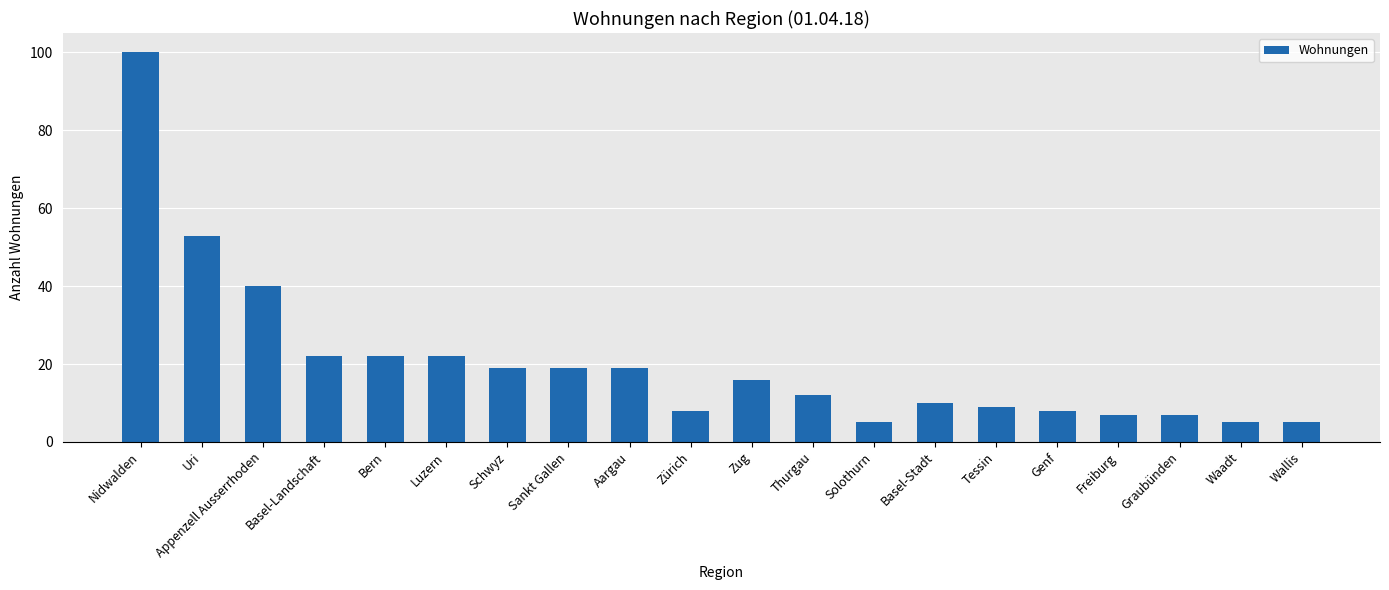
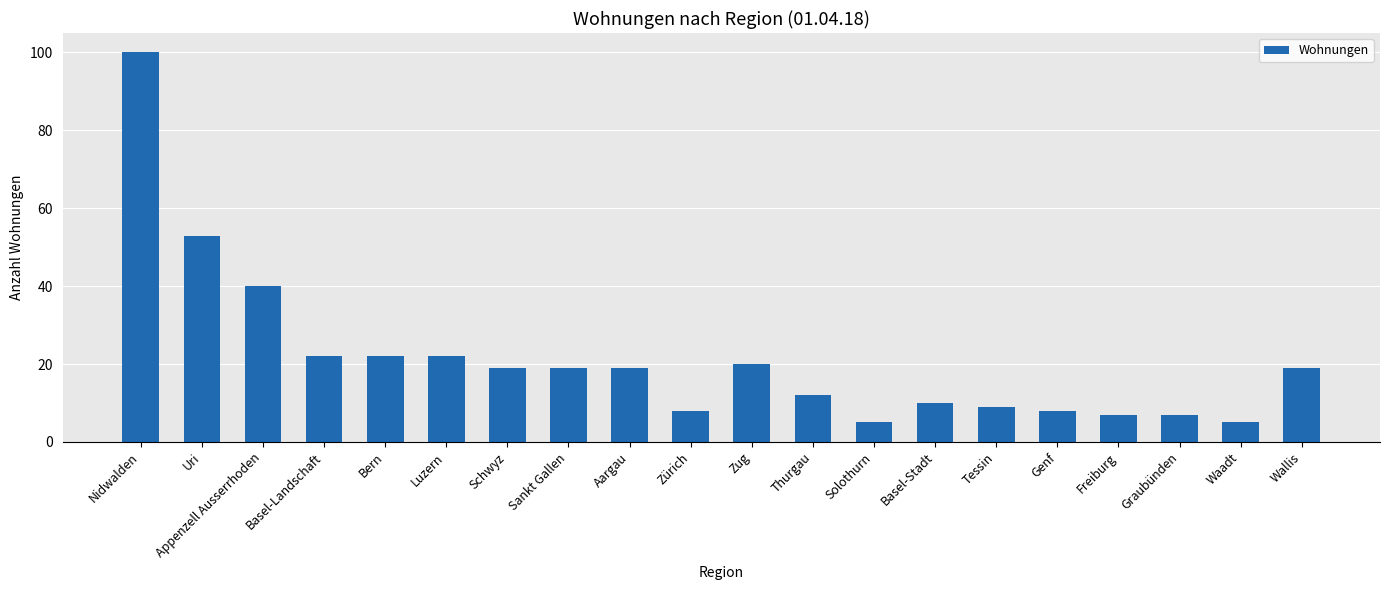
Zug: 16 -> 20
Wallis: 5 -> 19
